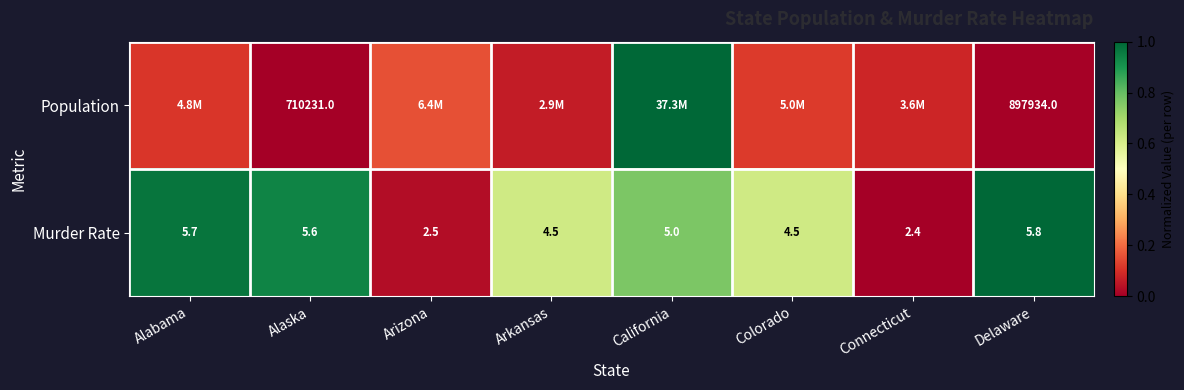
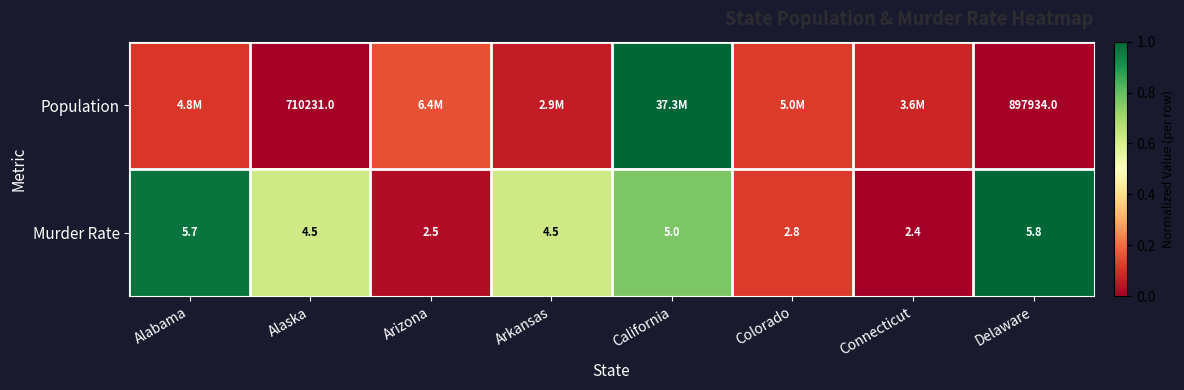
Murder Rate, Alaska: 5.6 -> 4.5
Murder Rate, Colorado: 4.5 -> 2.8
